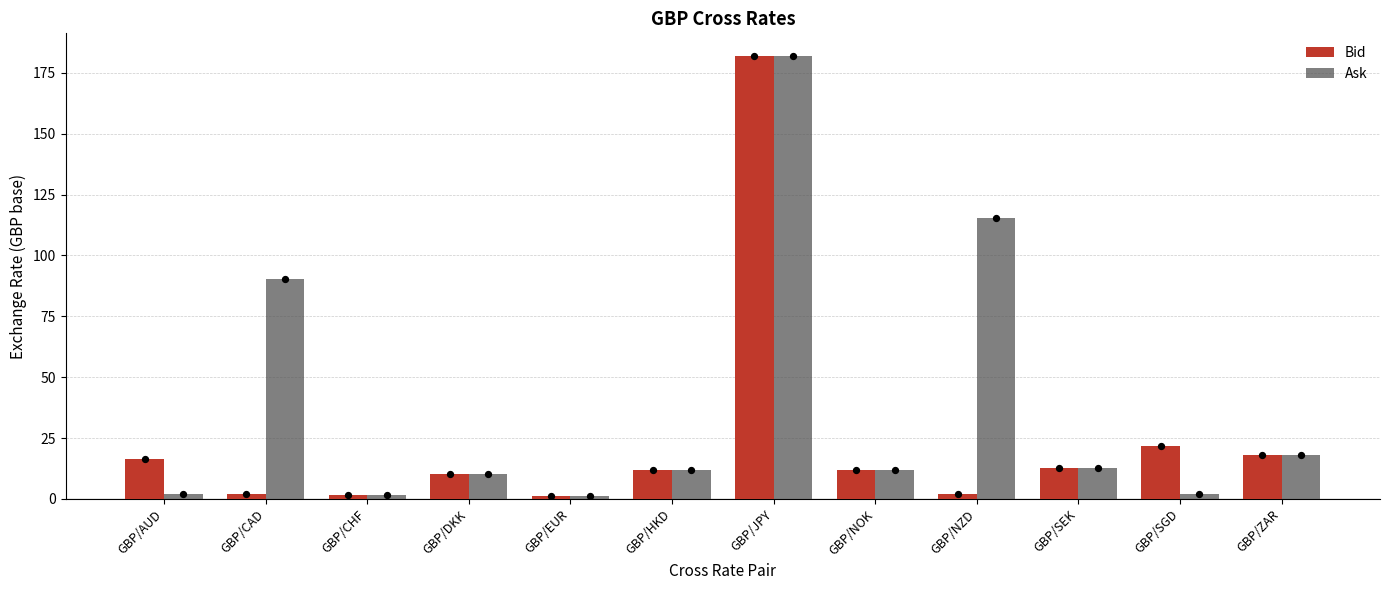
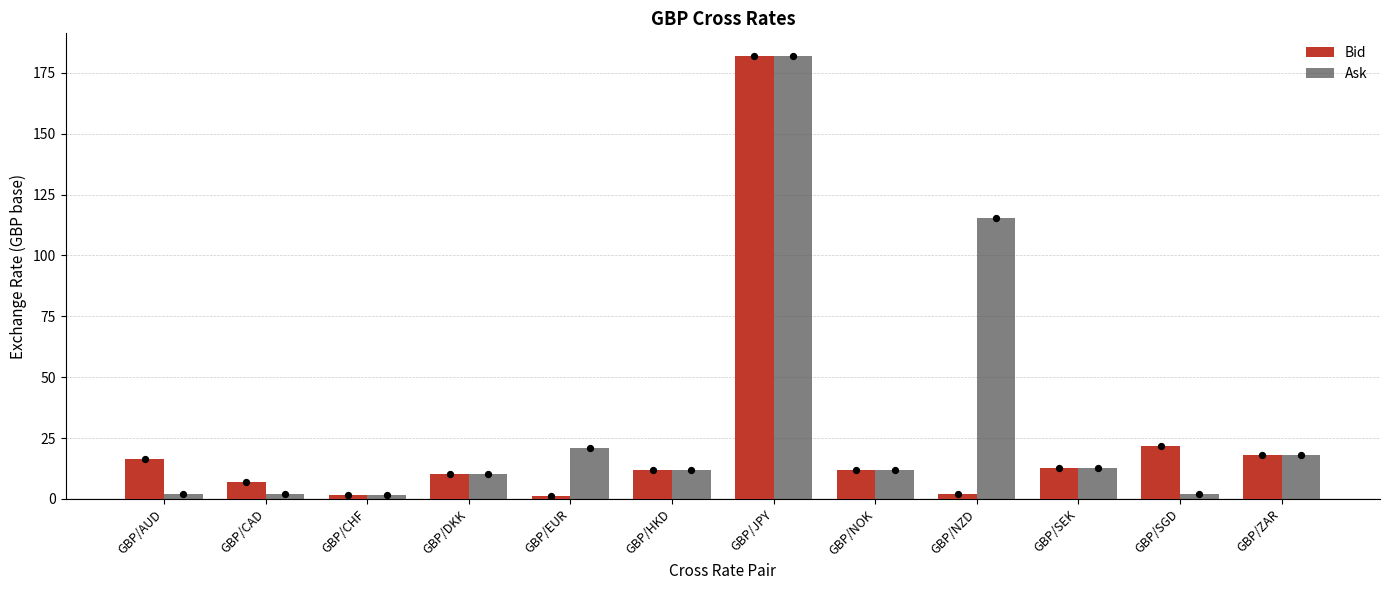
Bid, GBP/CAD: 2 -> 7
Ask, GBP/CAD: 90 -> 2
Ask, GBP/EUR: 1 -> 21
